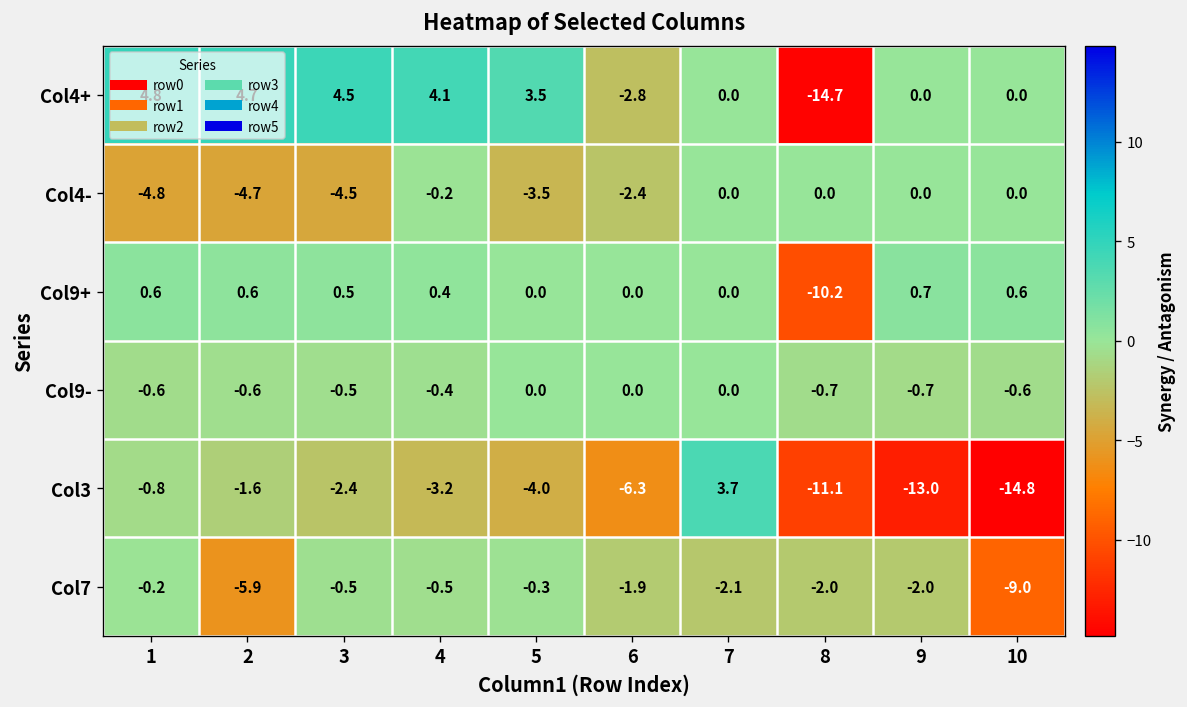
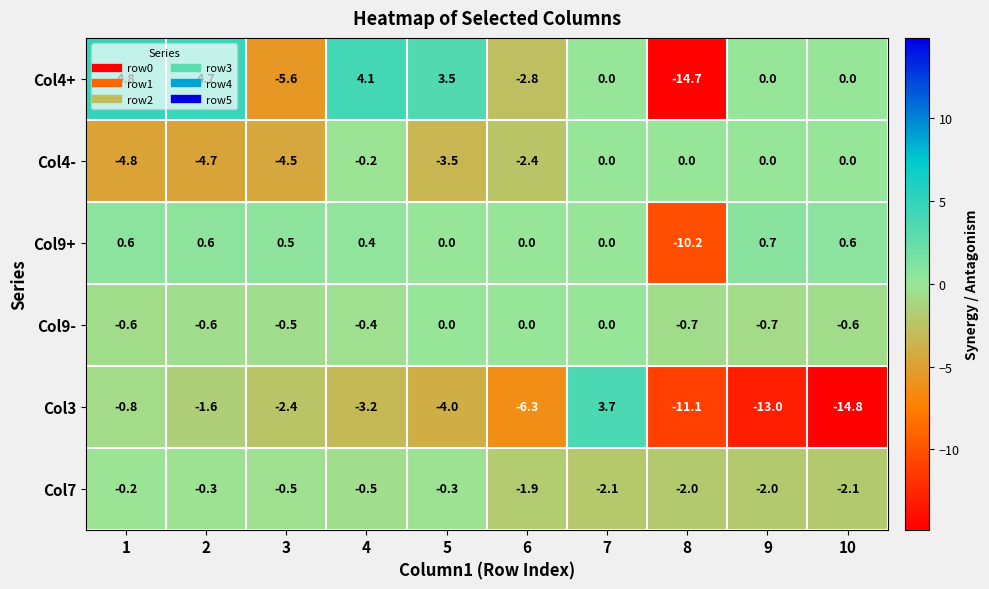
Col4+, 3: 4.5 -> -5.6
Col7, 2: -5.9 -> -0.3
Col7, 10: -9.0 -> -2.1
